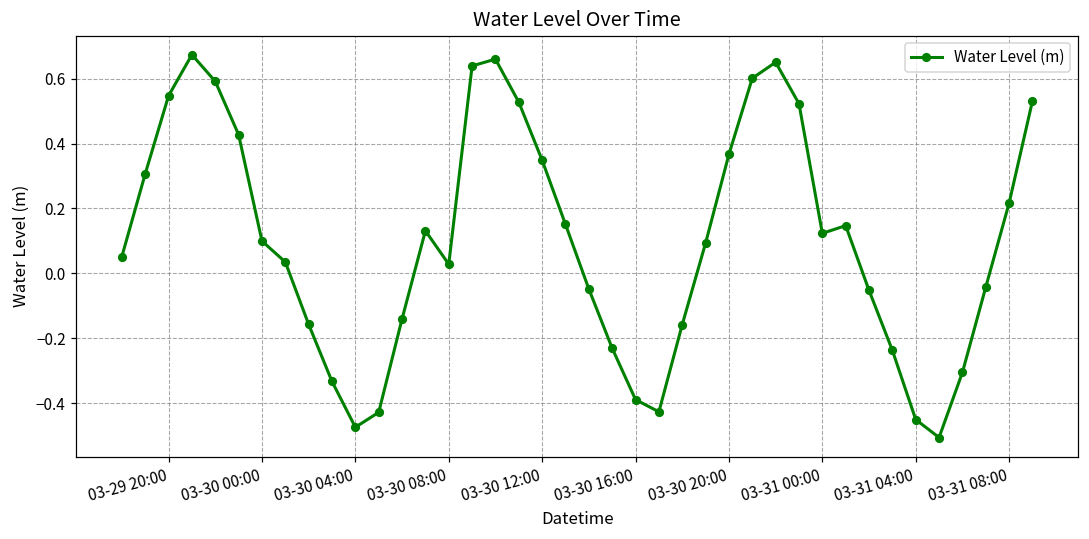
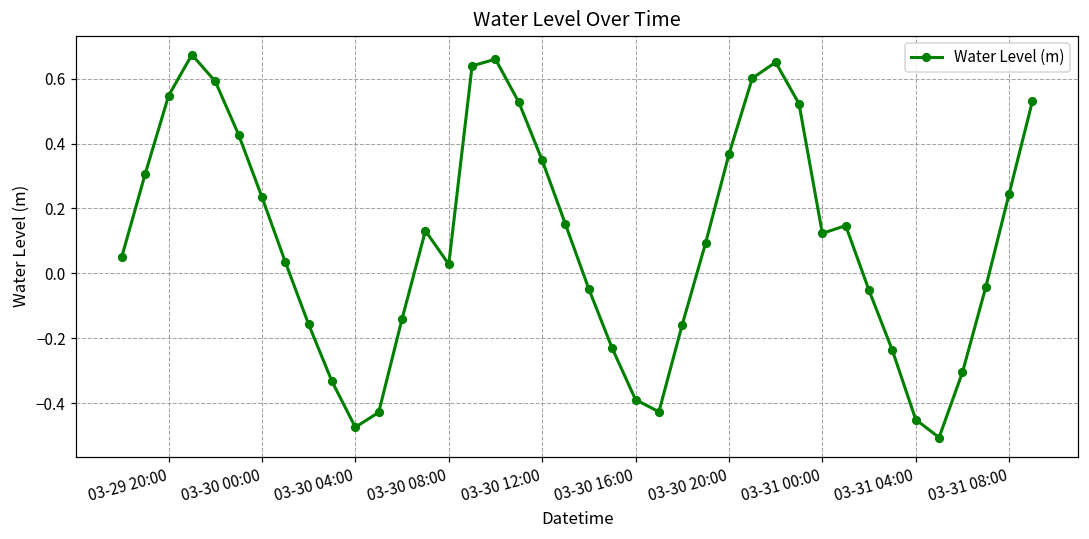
03-30 00:00: 0.10 -> 0.23
03-31 08:00: 0.22 -> 0.24
